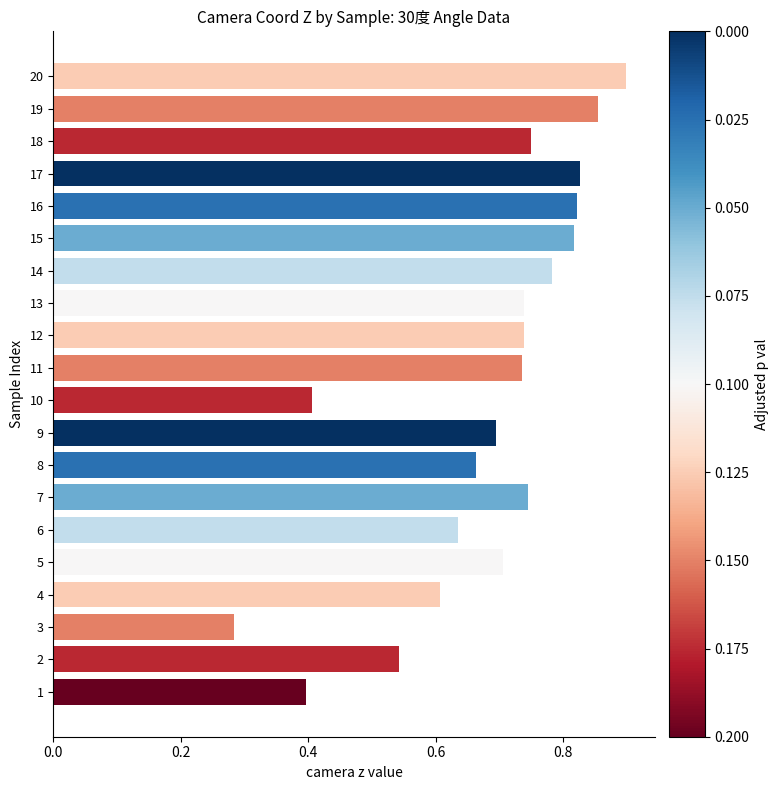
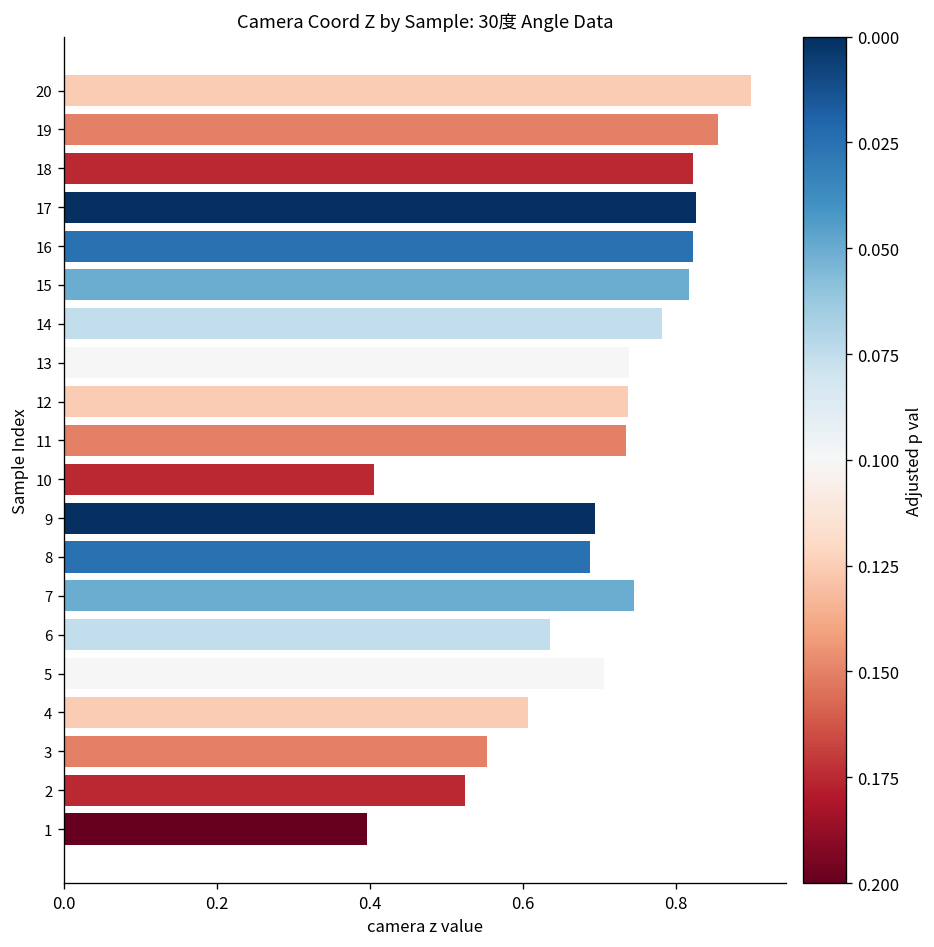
18: 0.75 -> 0.82
8: 0.66 -> 0.69
3: 0.28 -> 0.55
2: 0.54 -> 0.53
